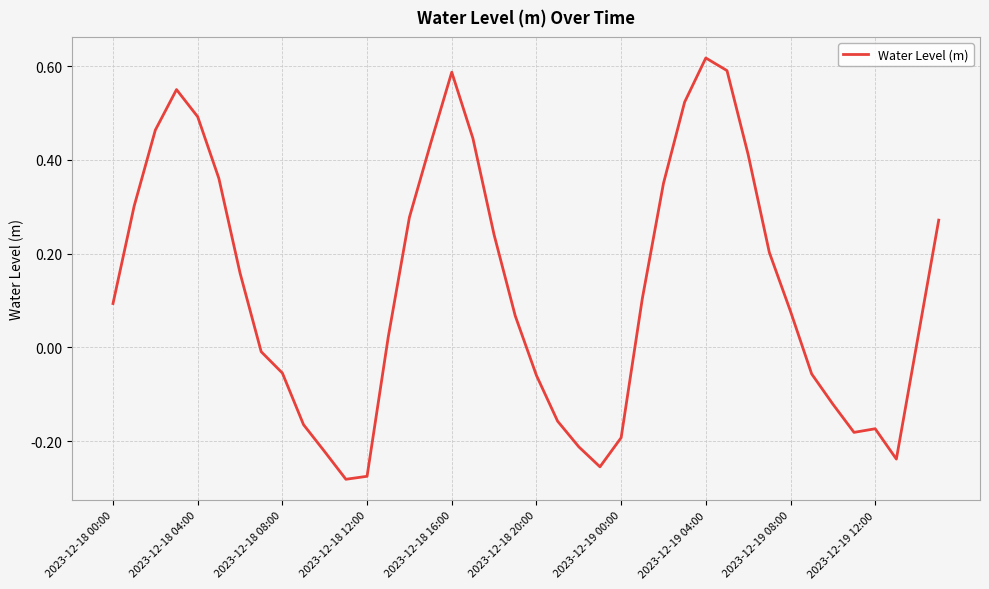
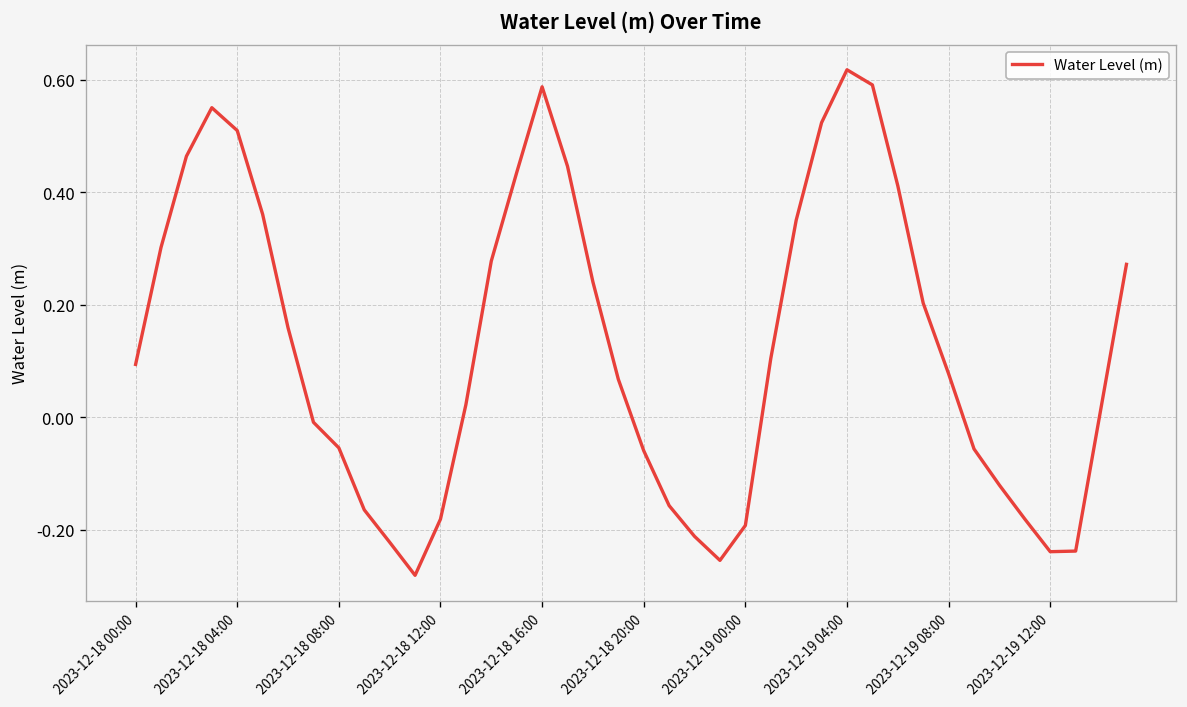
2023-12-18 04:00: 0.49 -> 0.51
2023-12-18 12:00: -0.28 -> -0.18
2023-12-19 12:00: -0.17 -> -0.24
